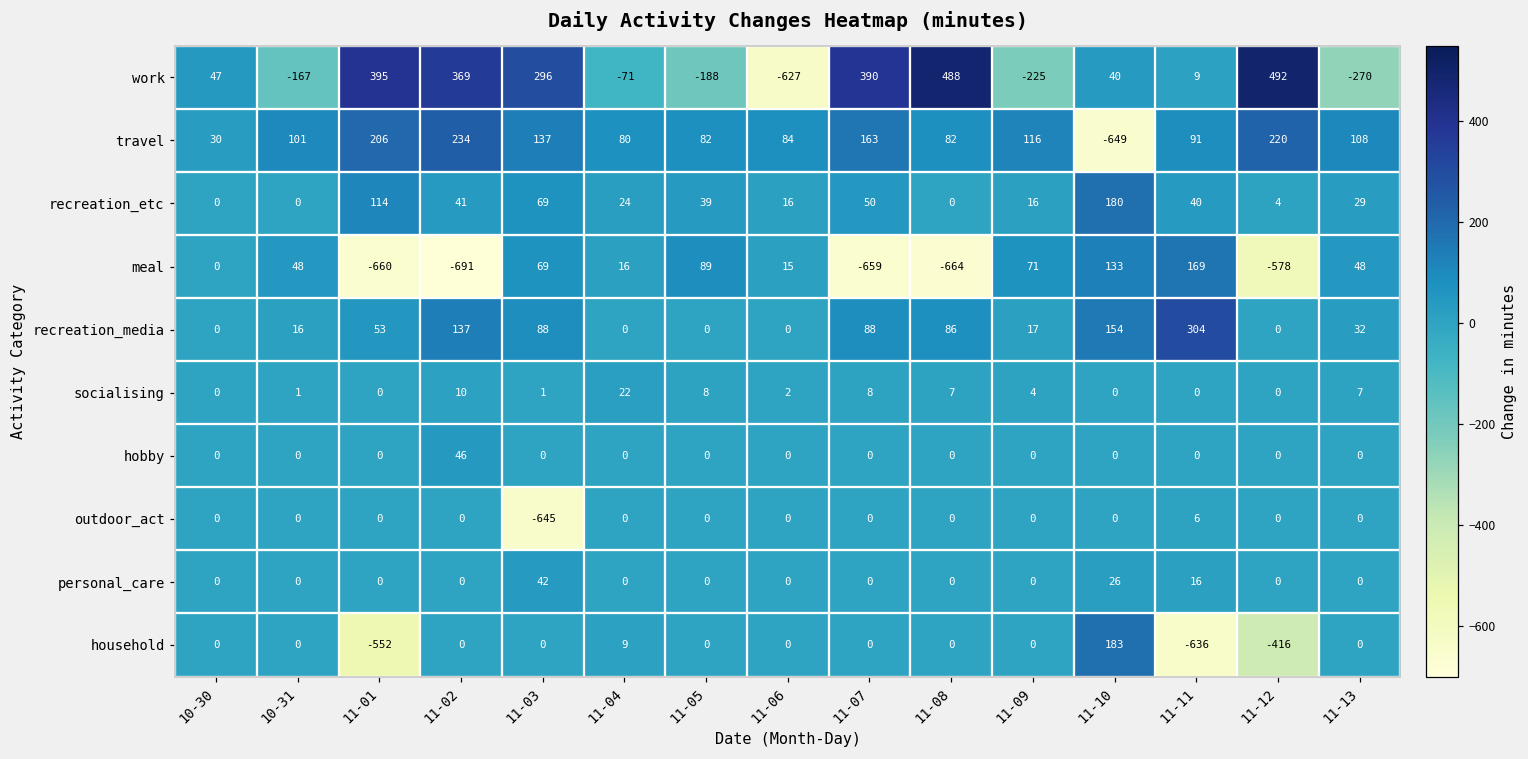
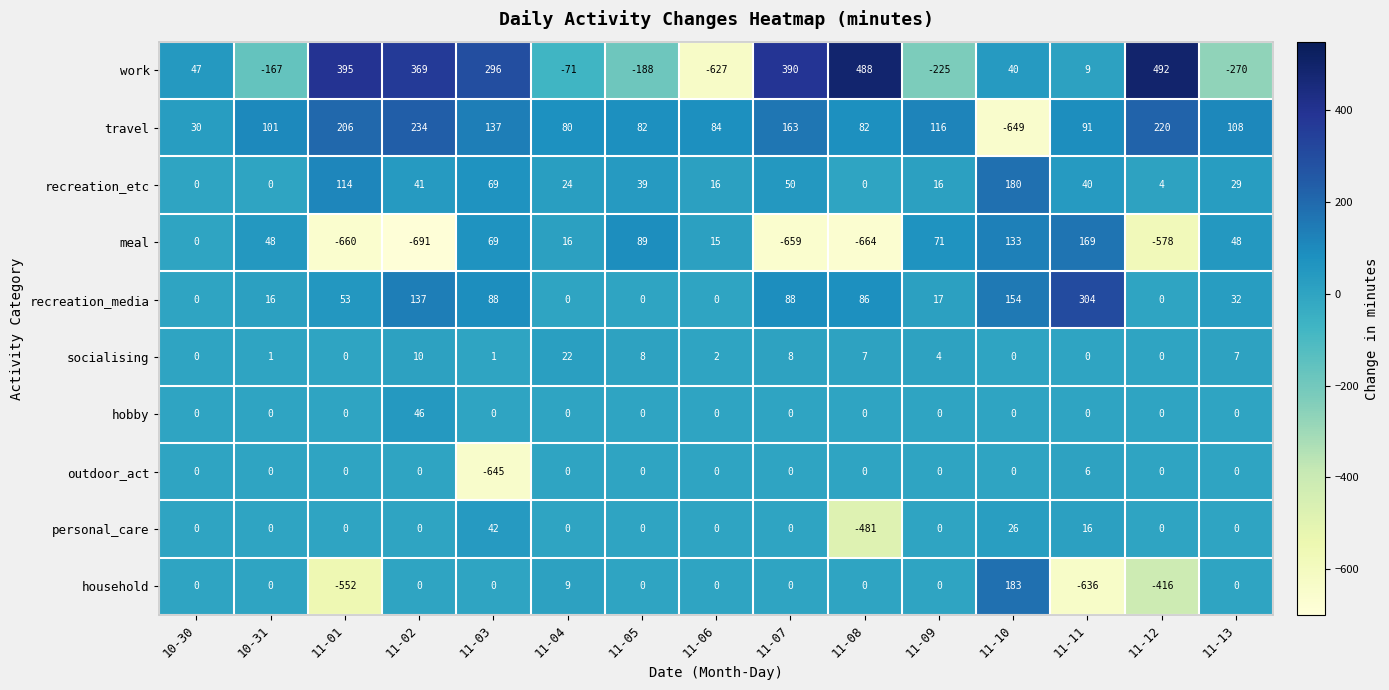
personal_care, 11-08: 0 -> -481
